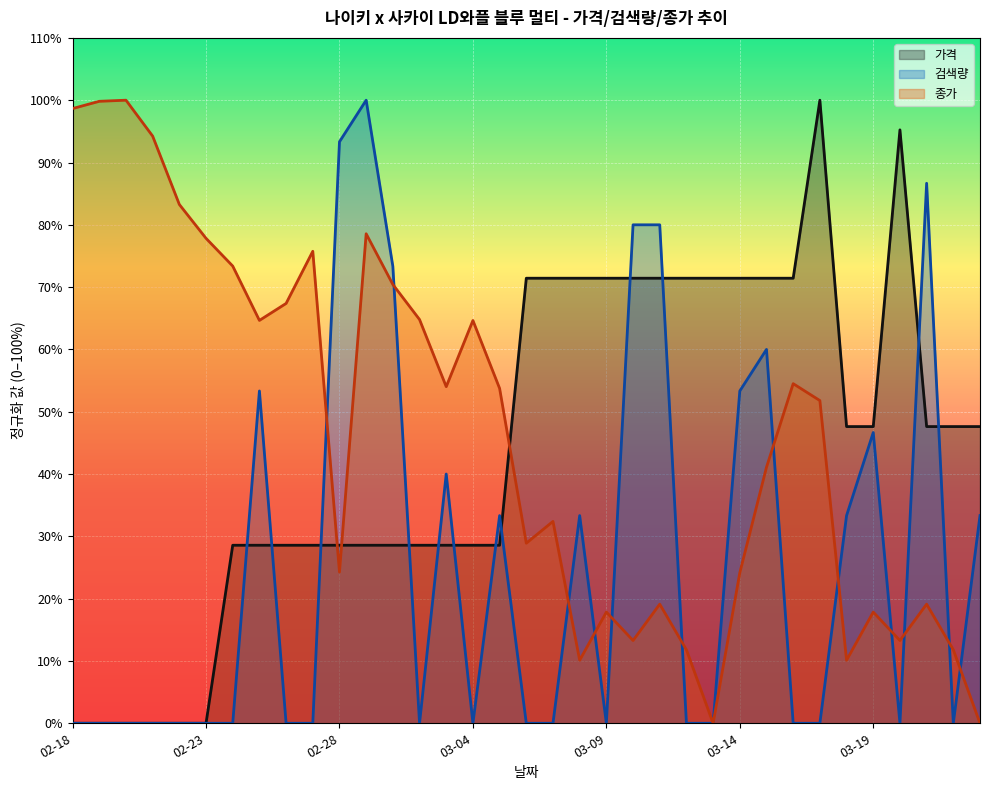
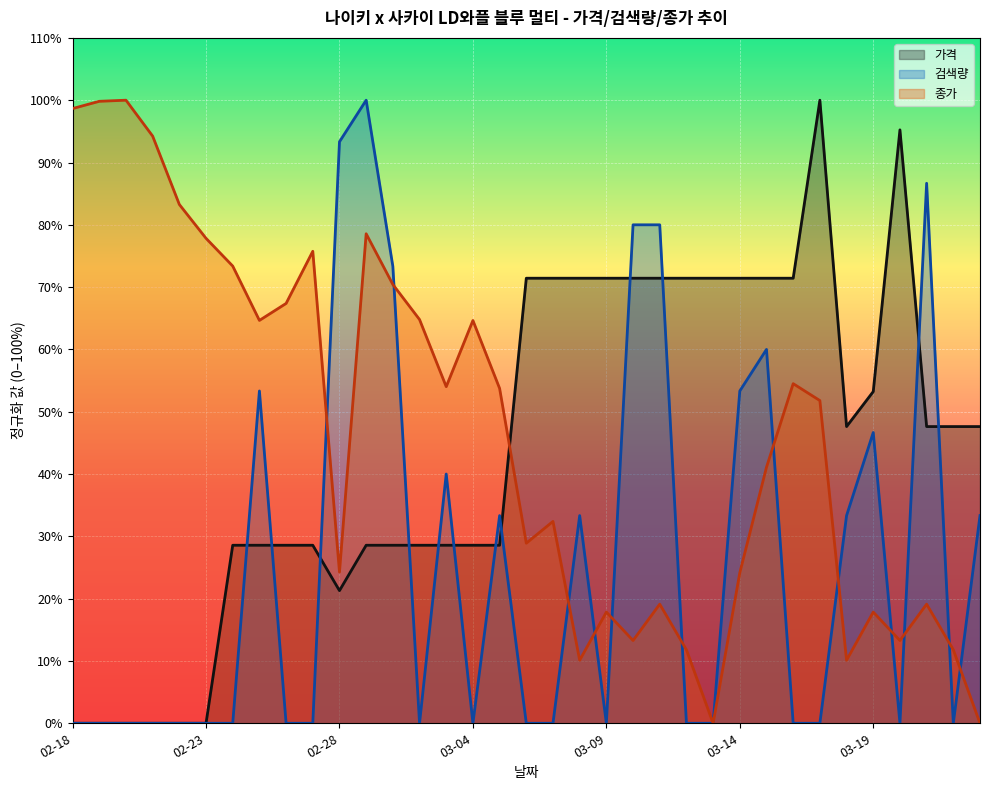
가격, 02-28: 29% -> 21%
가격, 03-19: 48% -> 53%
